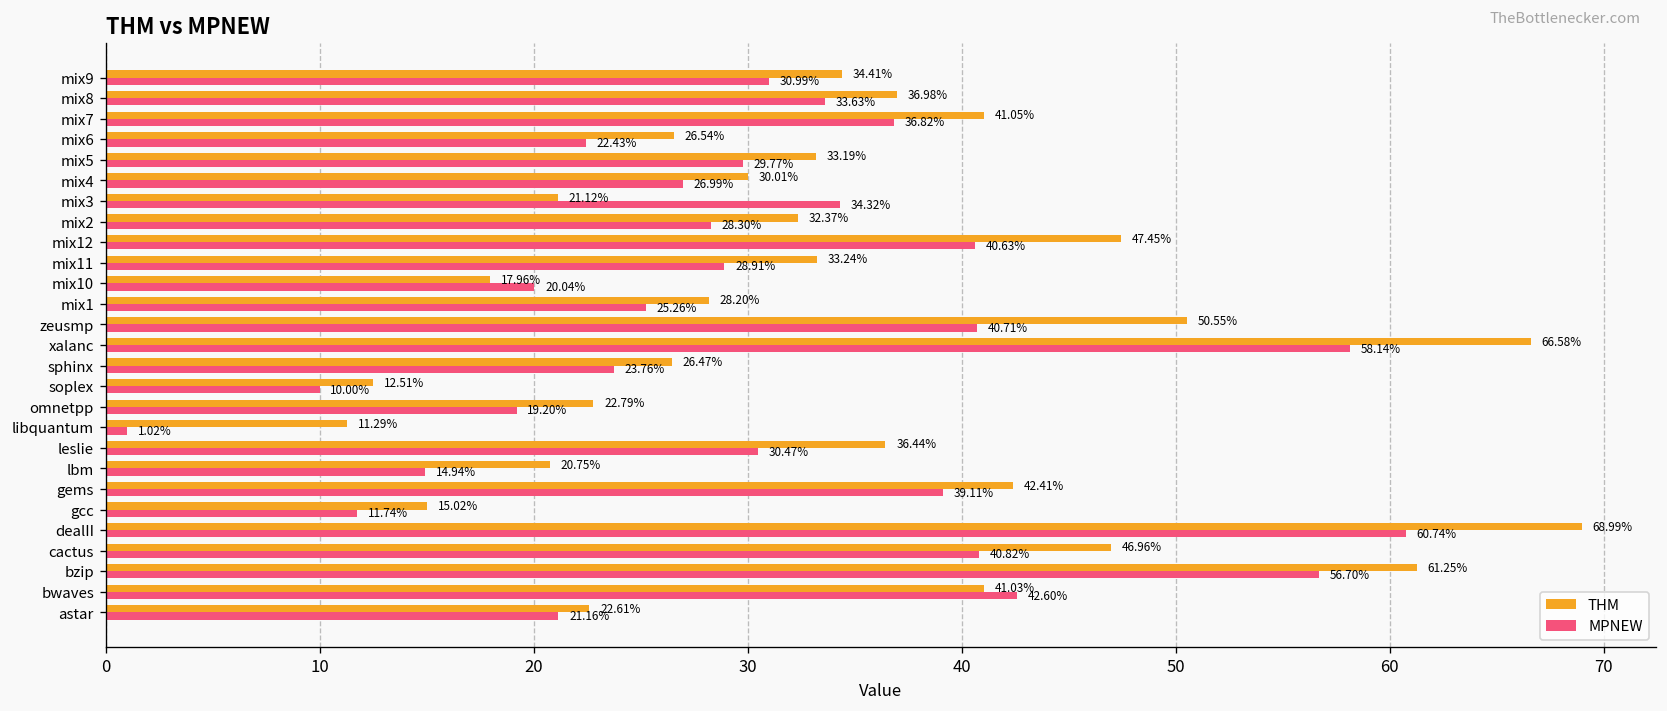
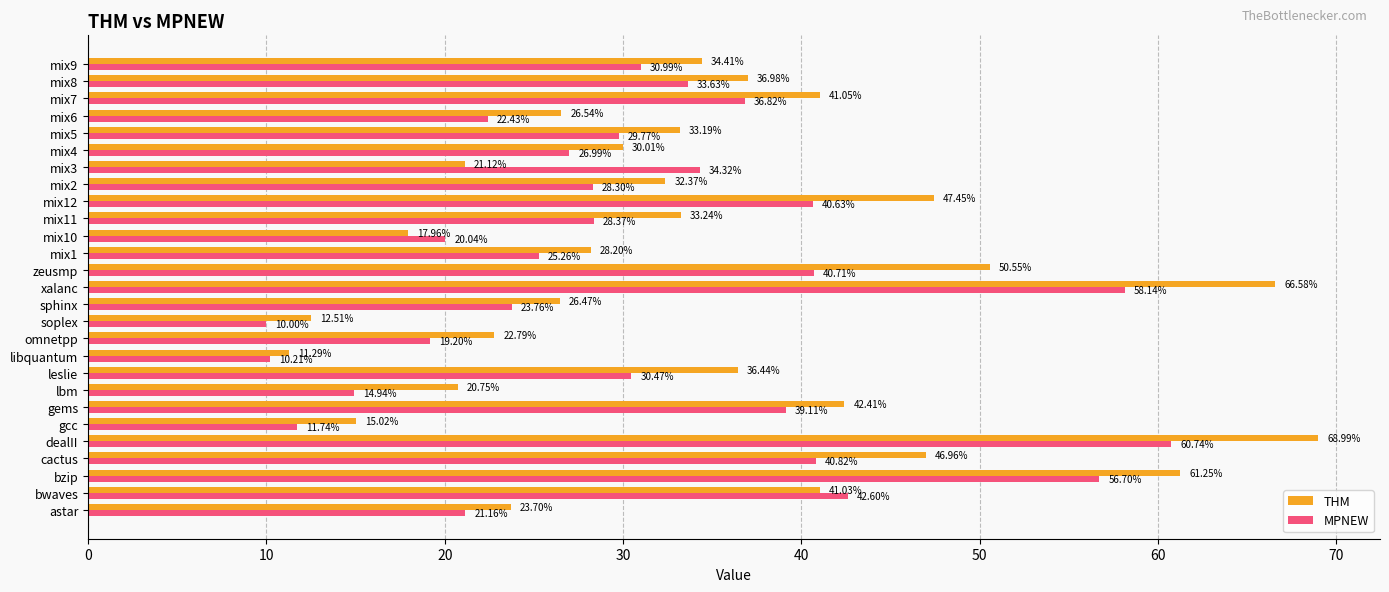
MPNEW, mix11: 28.91% -> 28.37%
MPNEW, libquantum: 1.02% -> 10.21%
THM, astar: 22.61% -> 23.70%
